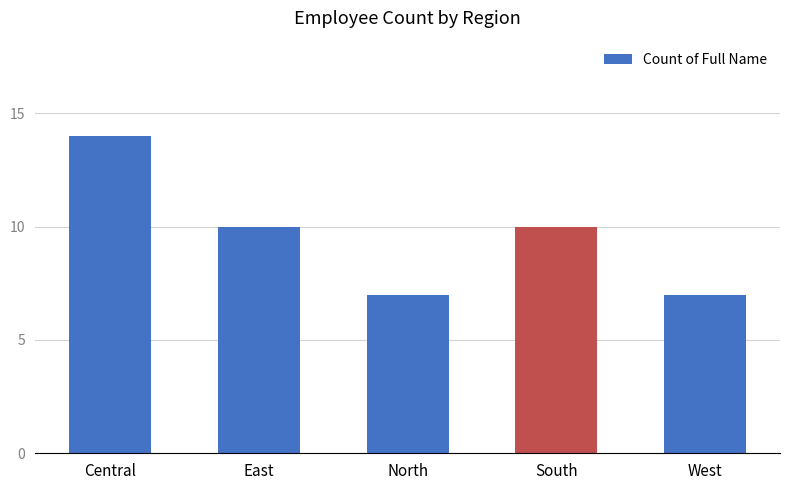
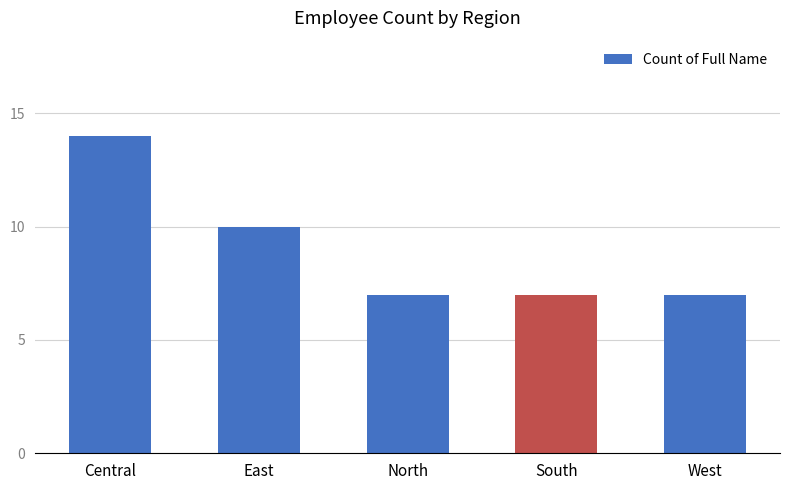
South: 10 -> 7
